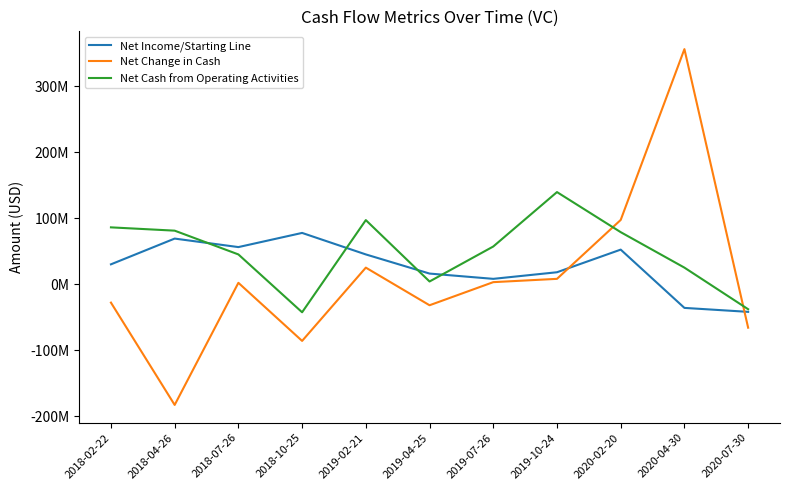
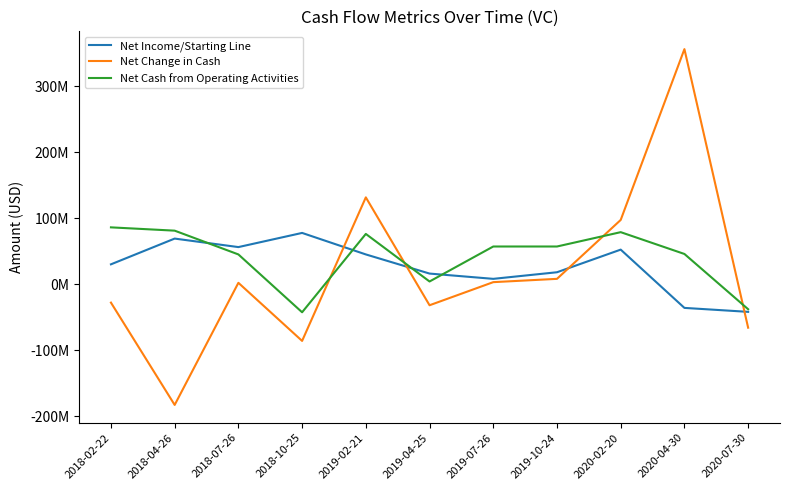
Net Change in Cash, 2019-02-21: 30000000 -> 130000000
Net Cash from Operating Activities, 2019-02-21: 100000000 -> 80000000
Net Cash from Operating Activities, 2019-10-24: 140000000 -> 60000000
Net Cash from Operating Activities, 2020-04-30: 30000000 -> 50000000
